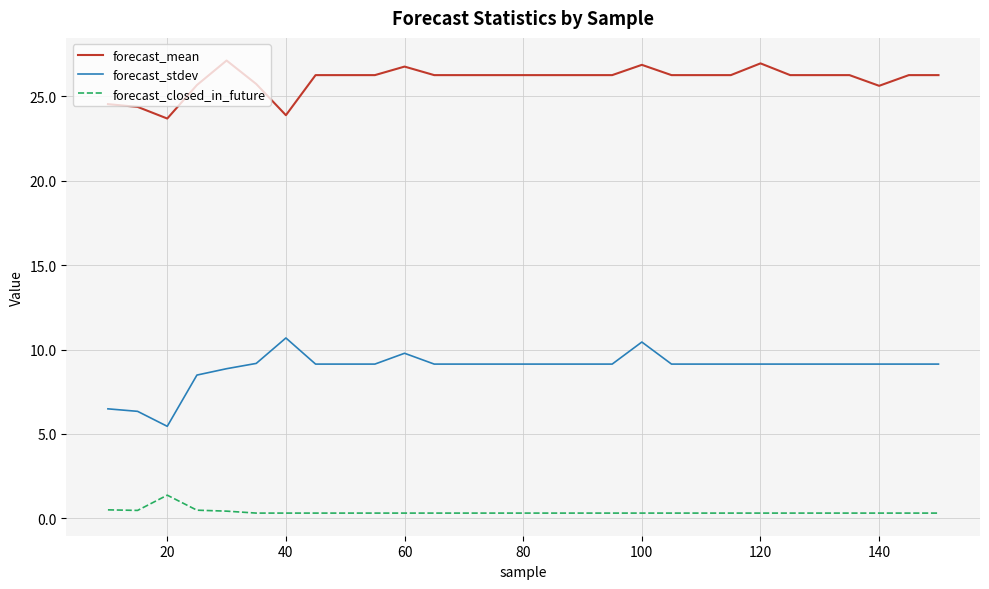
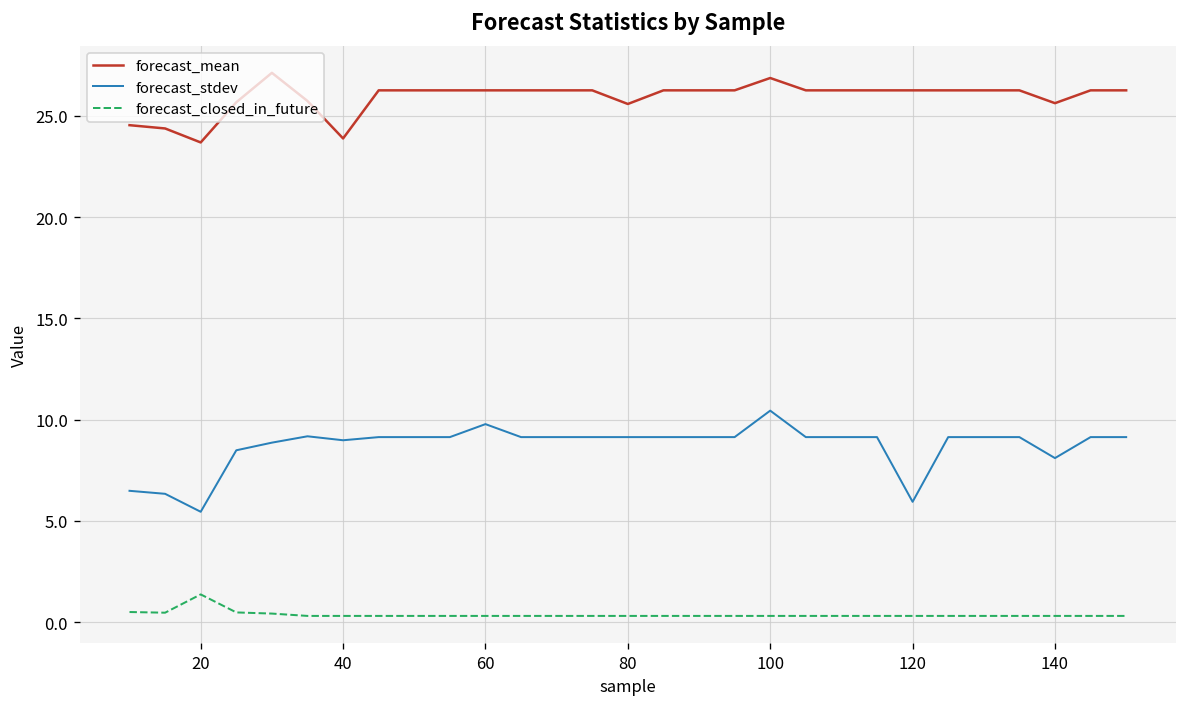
forecast_stdev, 40: 10.7 -> 9.0
forecast_mean, 60: 26.8 -> 26.3
forecast_mean, 80: 26.3 -> 25.6
forecast_mean, 120: 27.0 -> 26.3
forecast_stdev, 120: 9.1 -> 5.9
forecast_stdev, 140: 9.1 -> 8.1
